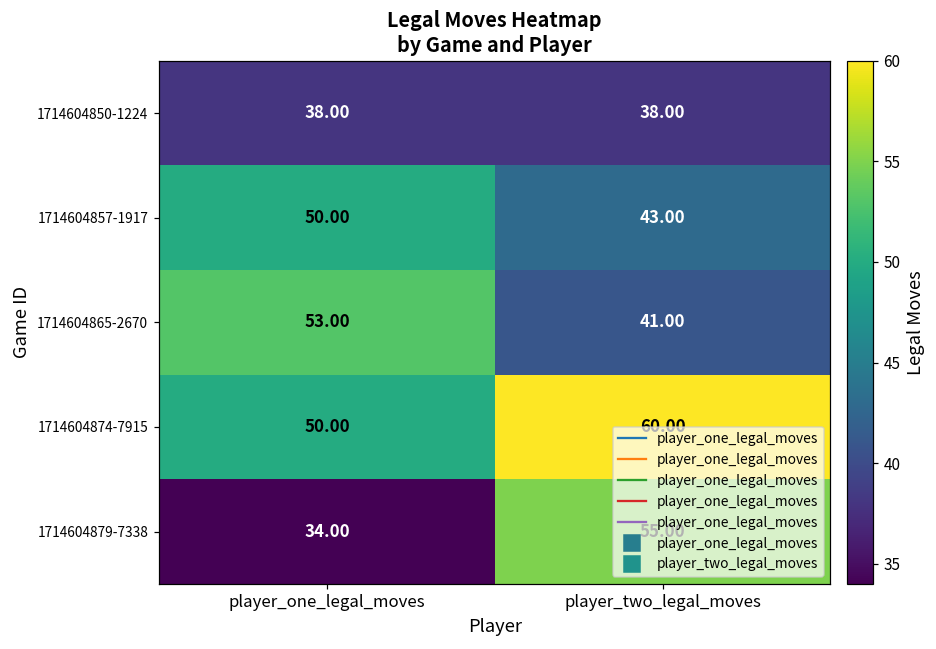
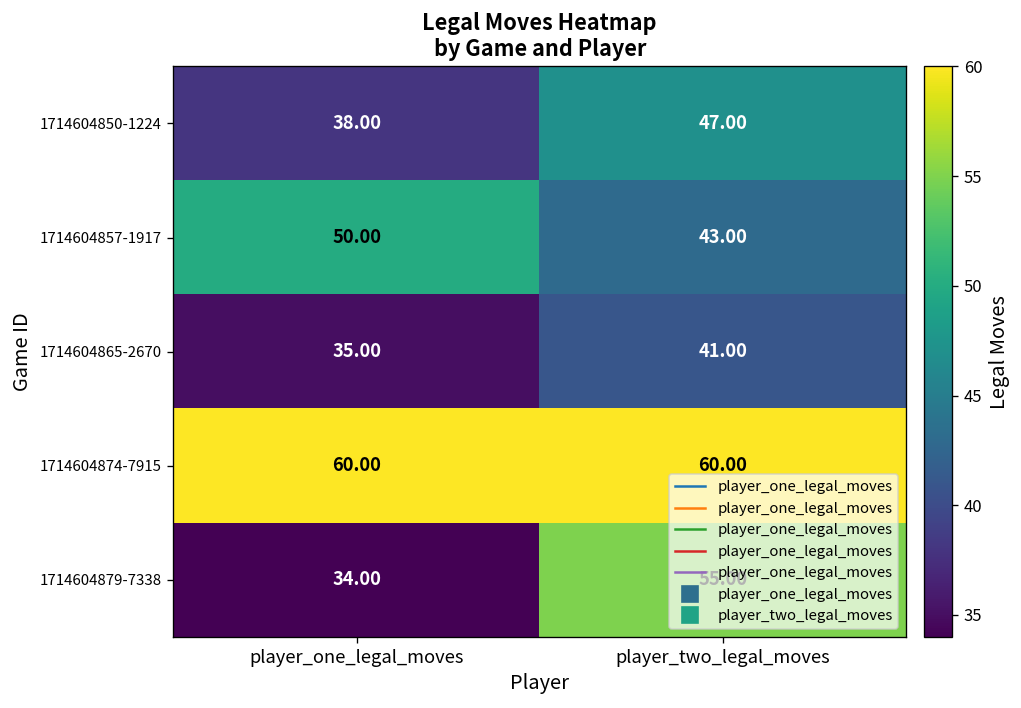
1714604850-1224, player_two_legal_moves: 38.00 -> 47.00
1714604865-2670, player_one_legal_moves: 53.00 -> 35.00
1714604874-7915, player_one_legal_moves: 50.00 -> 60.00
